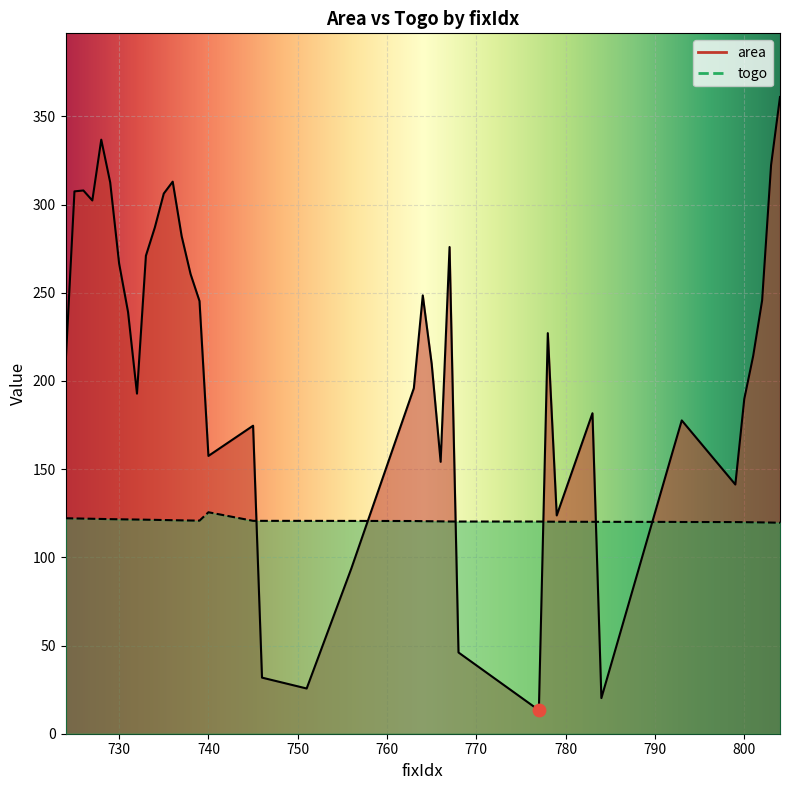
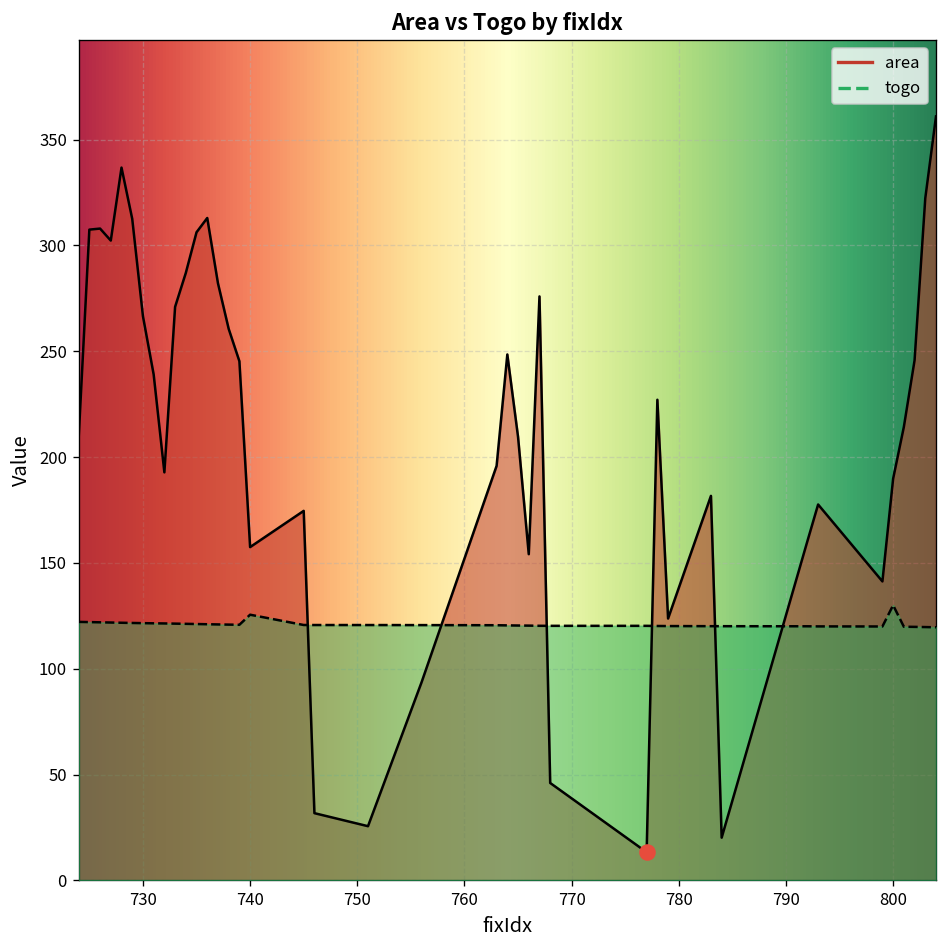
togo, 800: 120 -> 130
